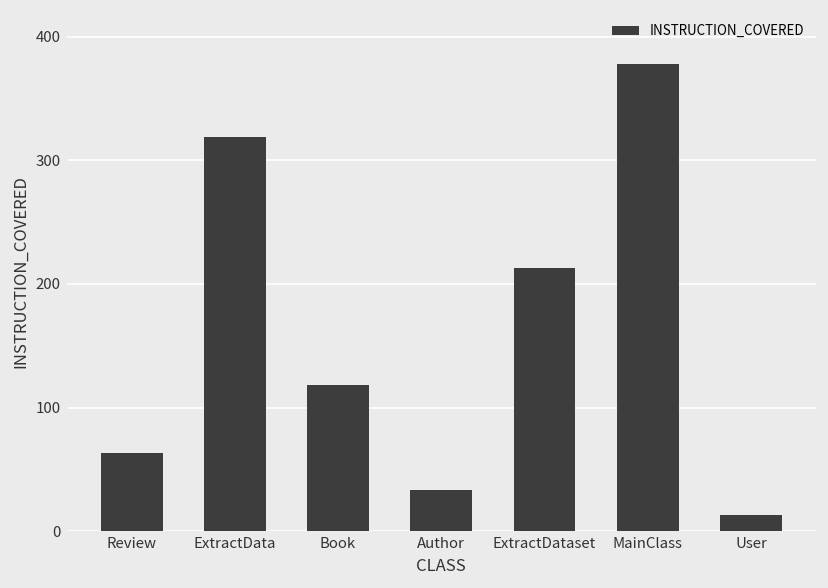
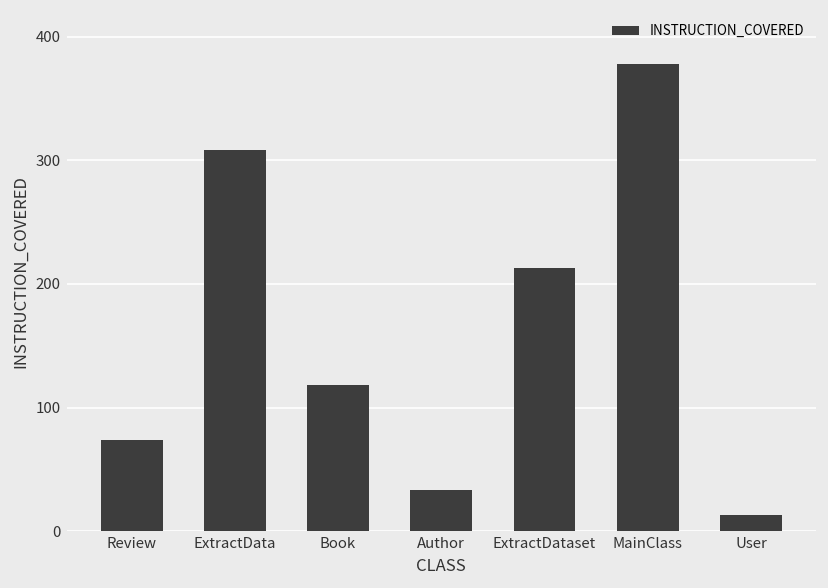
Review: 63 -> 74
ExtractData: 319 -> 308
